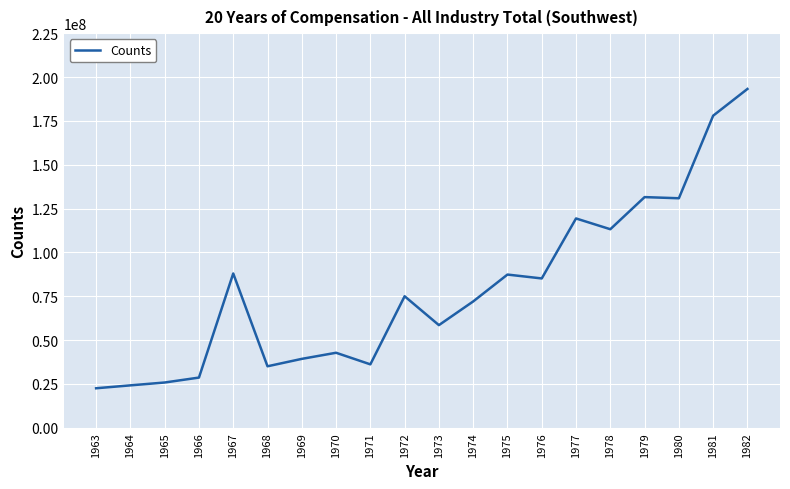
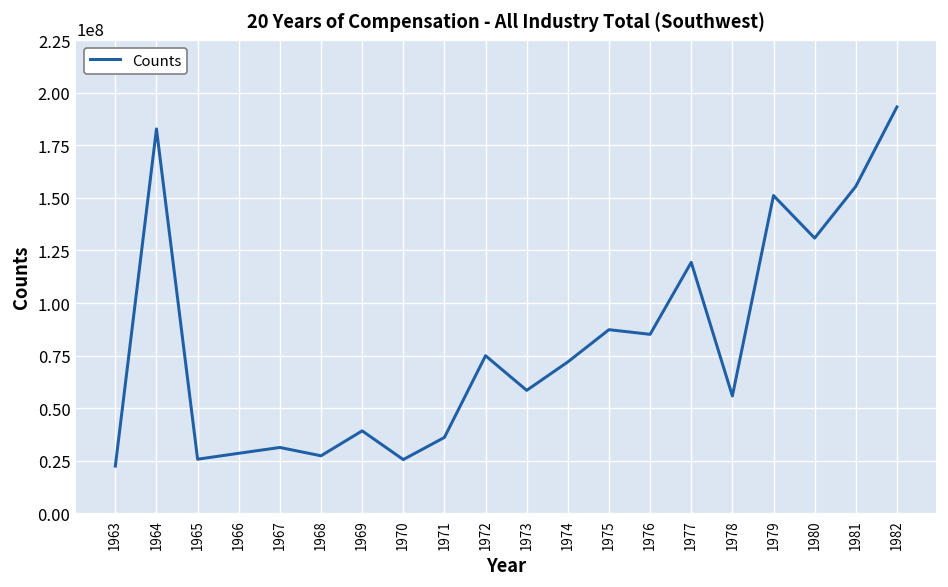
1964: 24000000 -> 183000000
1967: 88000000 -> 31000000
1968: 35000000 -> 27000000
1970: 43000000 -> 26000000
1978: 113000000 -> 56000000
1979: 132000000 -> 151000000
1981: 178000000 -> 155000000
